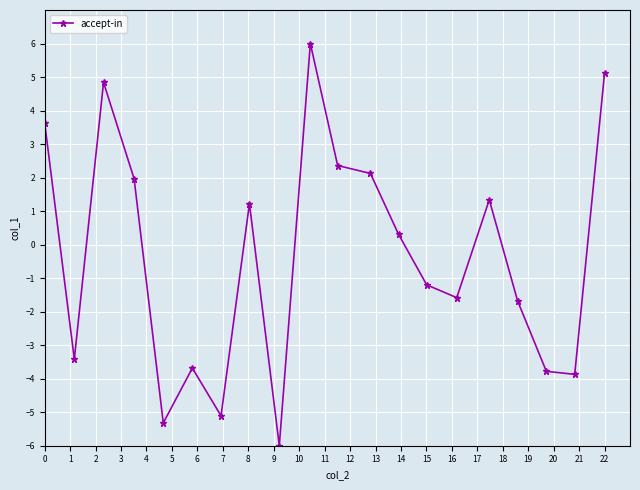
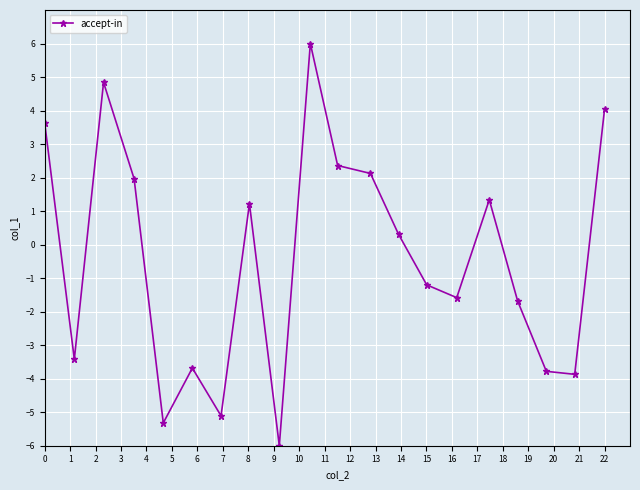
22: 5.1 -> 4.0
